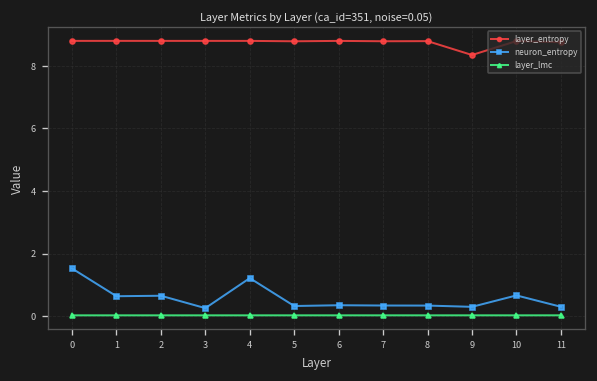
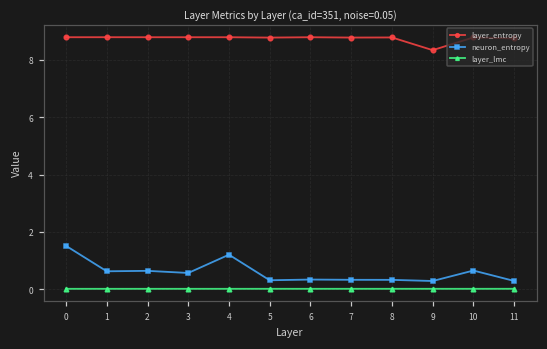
neuron_entropy, 3: 0.3 -> 0.6
